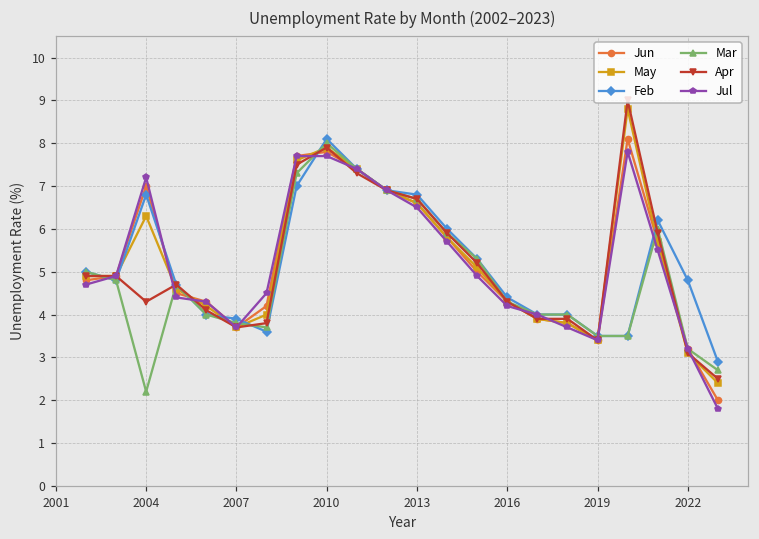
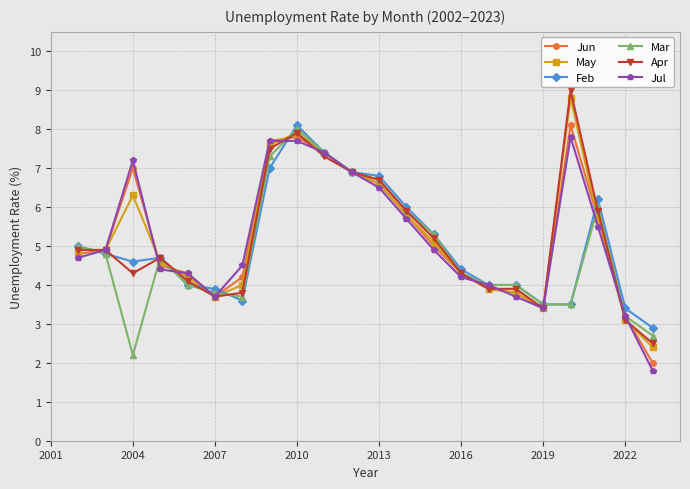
Feb, 2004: 6.8 -> 4.6
Feb, 2022: 4.8 -> 3.4
